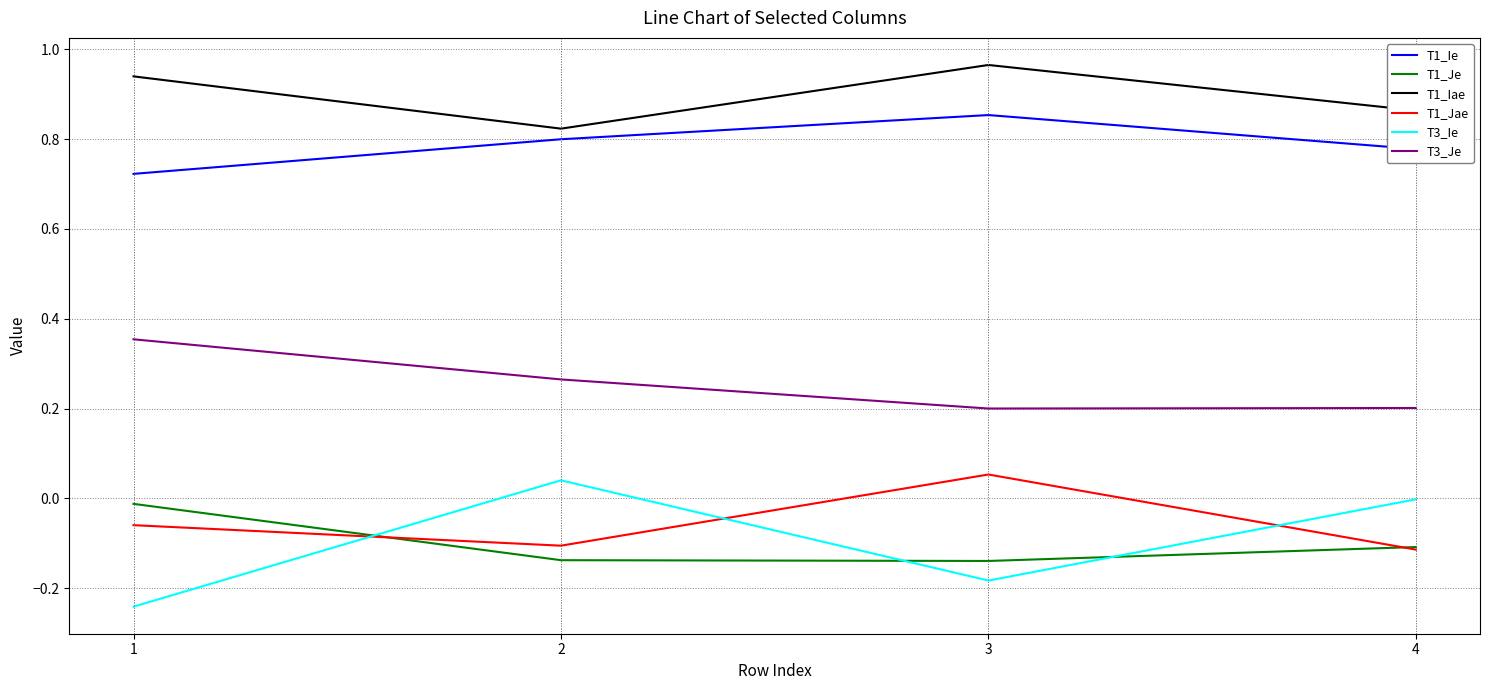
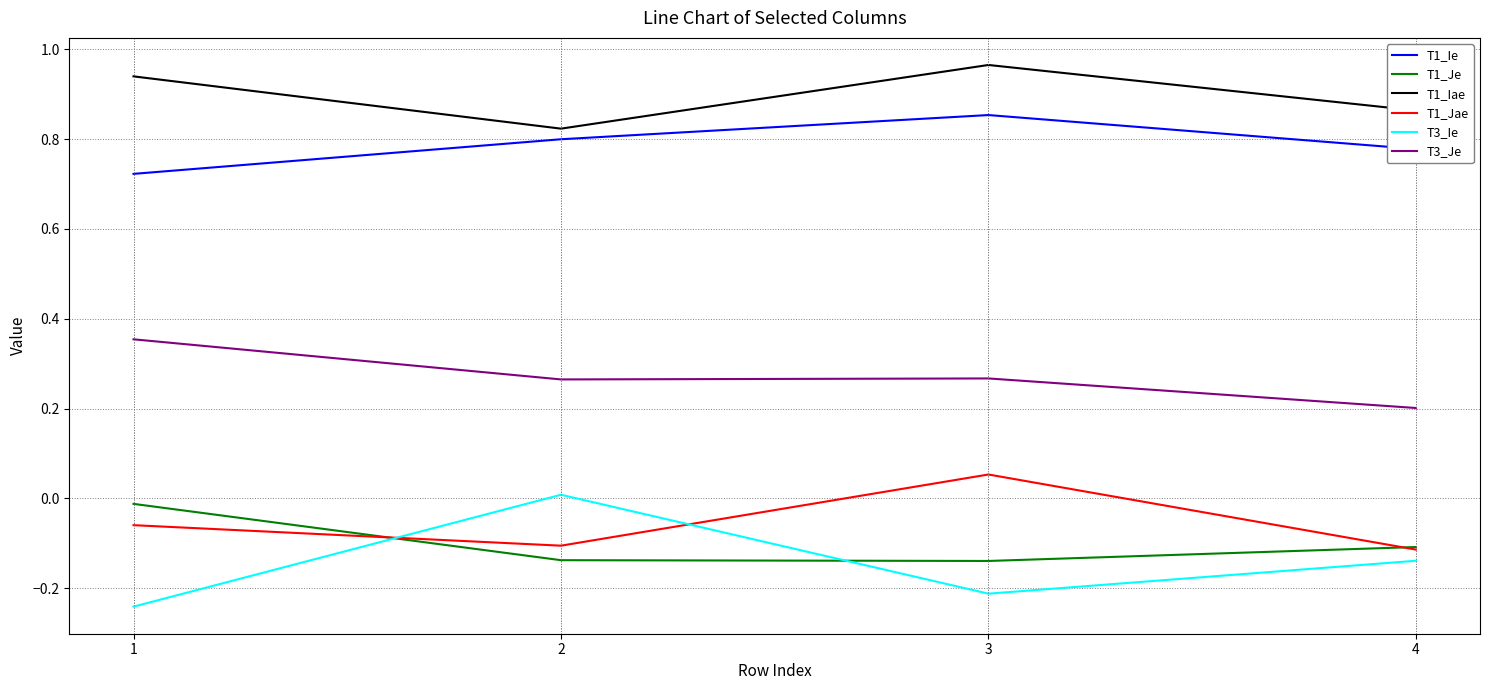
T3_Ie, 2: 0.04 -> 0.01
T3_Ie, 3: -0.18 -> -0.21
T3_Je, 3: 0.20 -> 0.27
T3_Ie, 4: 0.00 -> -0.14
